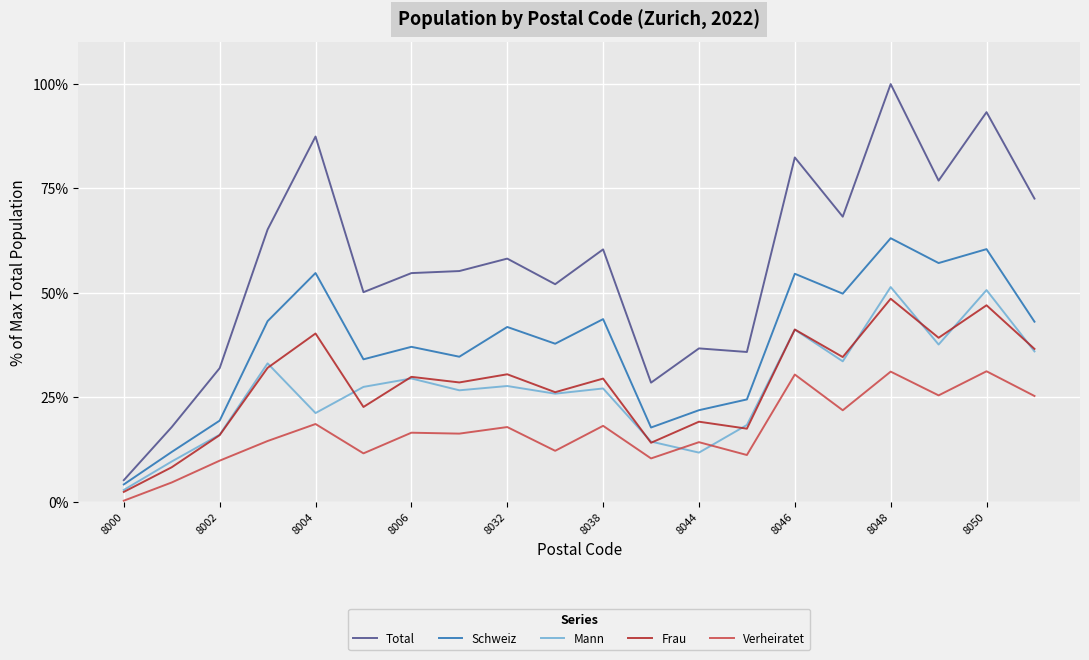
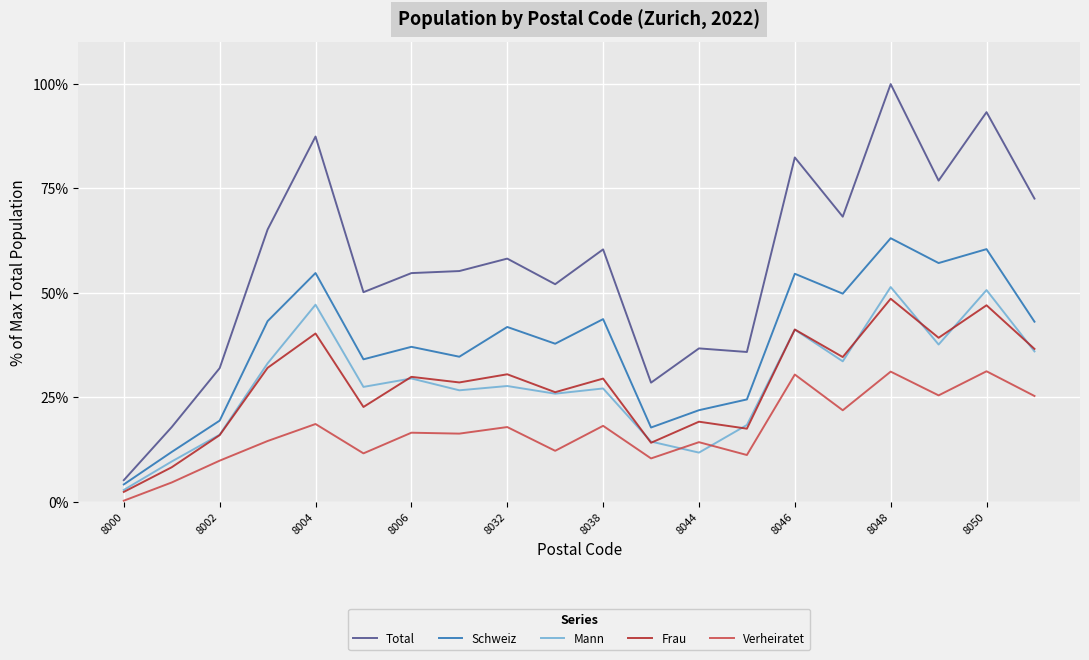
Mann, 8004: 21% -> 47%
